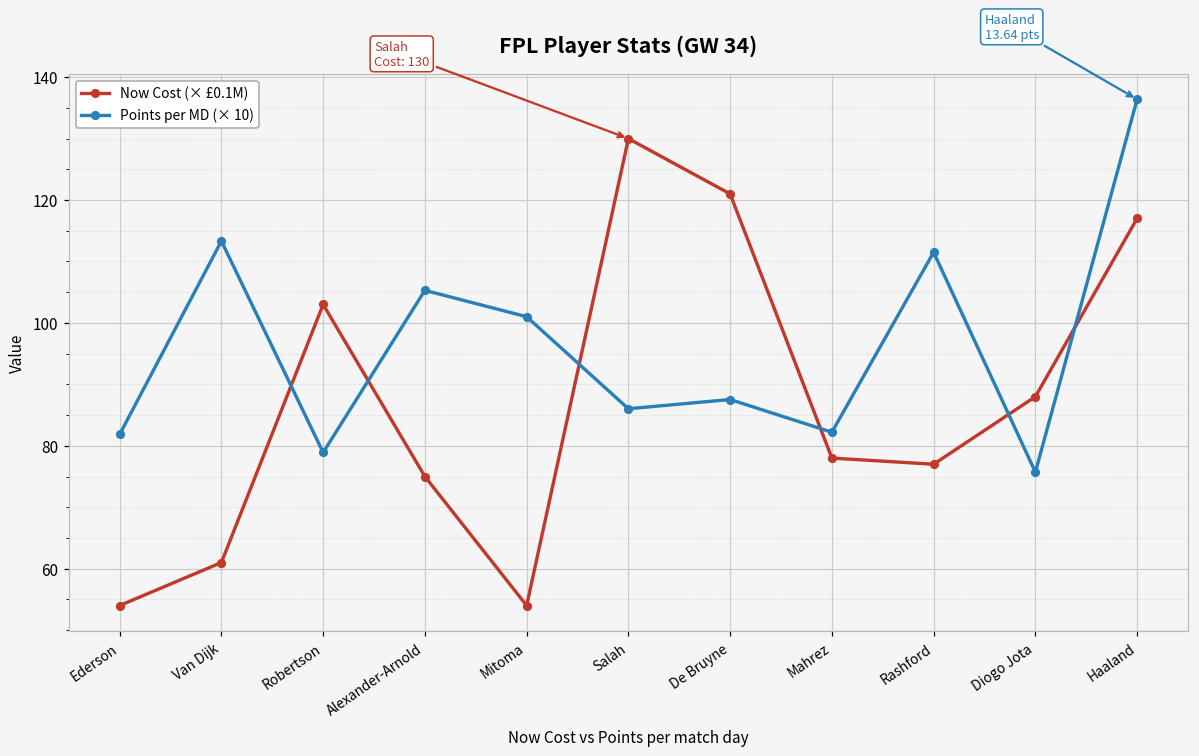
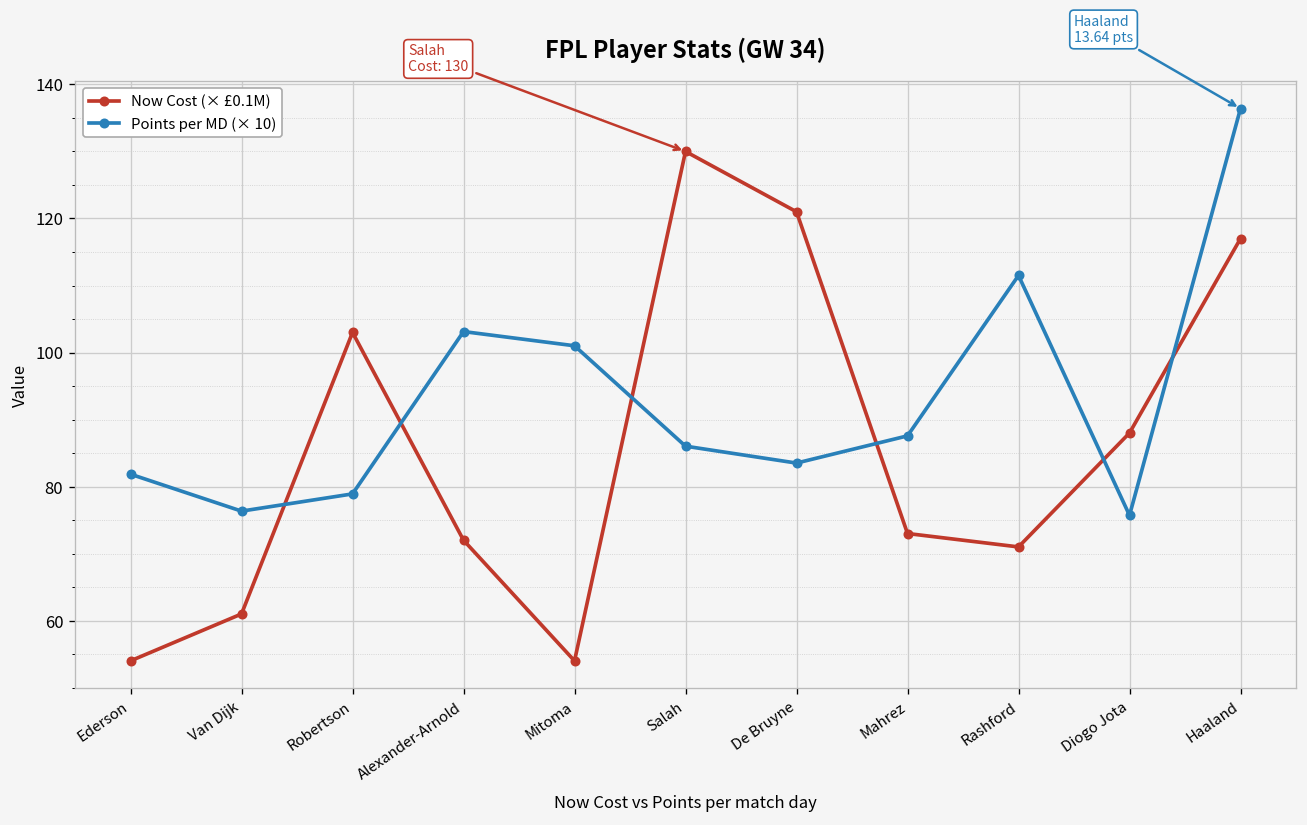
Points per MD (× 10), Van Dijk: 113 -> 76
Now Cost (× £0.1M), Alexander-Arnold: 75 -> 72
Points per MD (× 10), Alexander-Arnold: 105 -> 103
Points per MD (× 10), De Bruyne: 88 -> 84
Now Cost (× £0.1M), Mahrez: 78 -> 73
Points per MD (× 10), Mahrez: 82 -> 88
Now Cost (× £0.1M), Rashford: 77 -> 71
